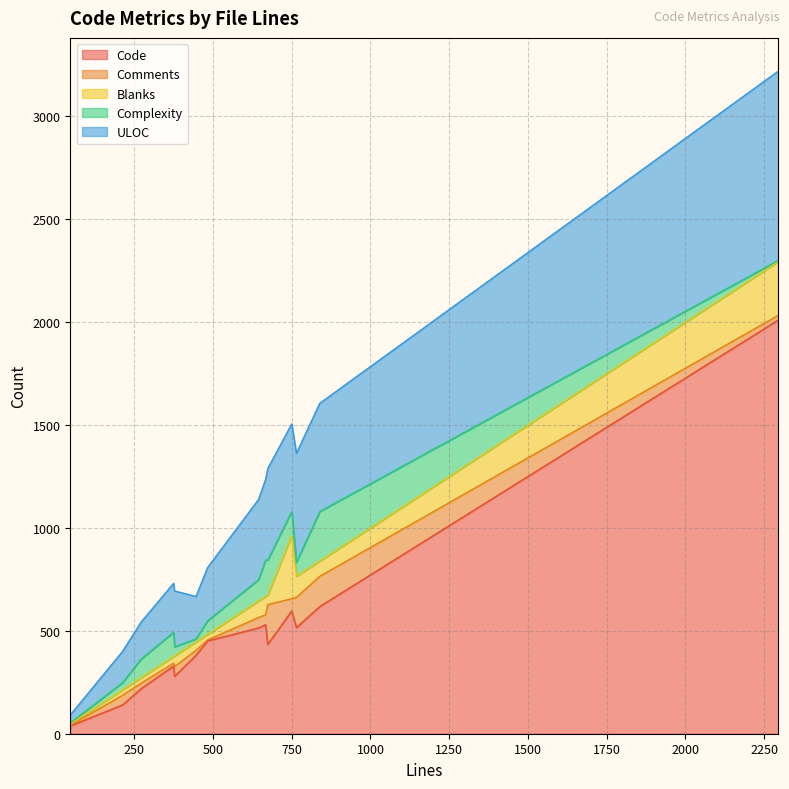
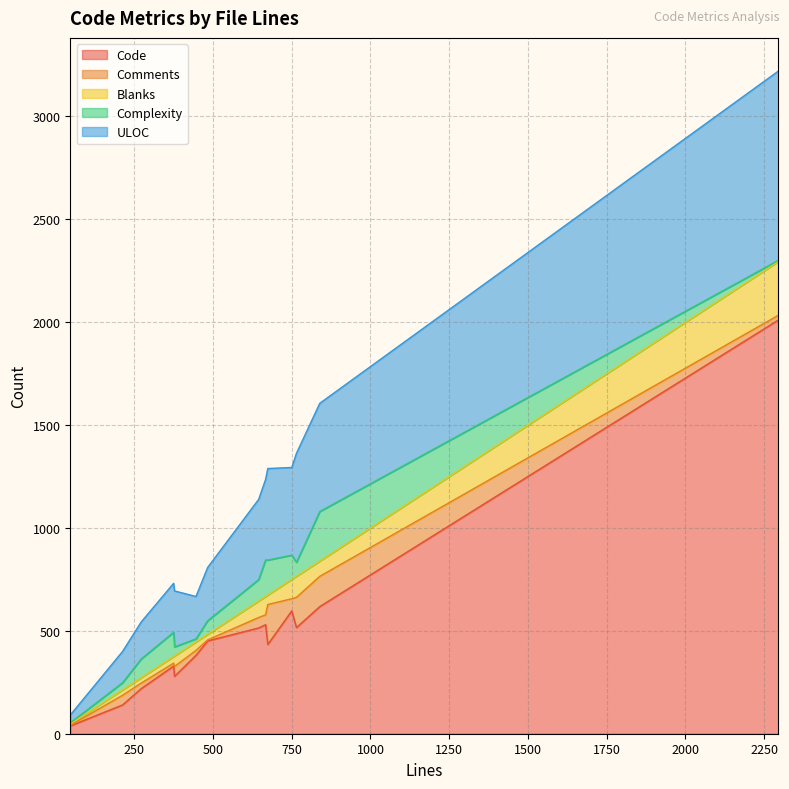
Blanks, 750: 310 -> 90
